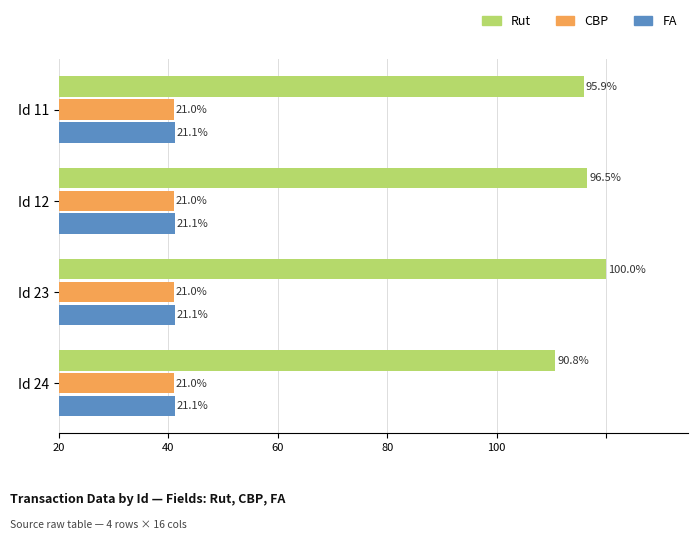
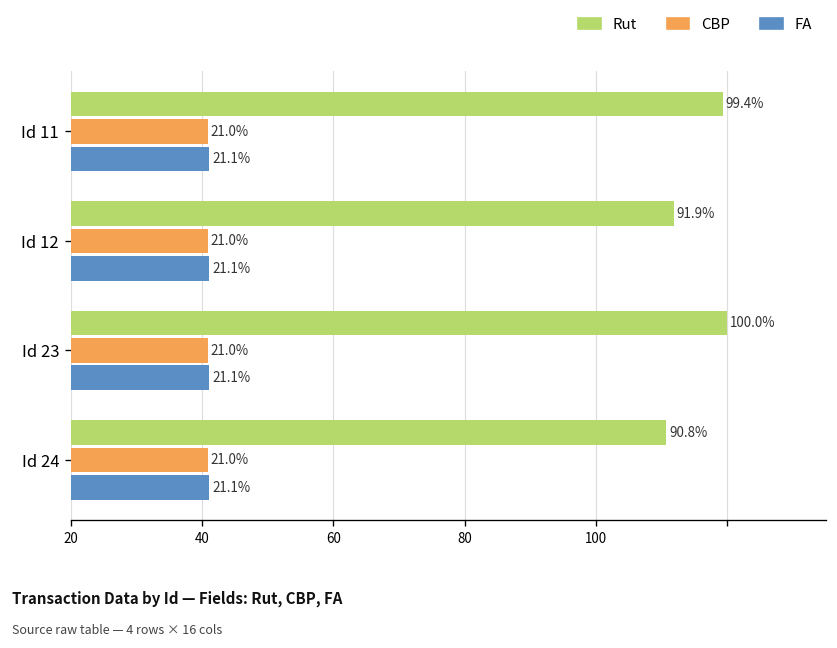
Rut, Id 11: 95.9% -> 99.4%
Rut, Id 12: 96.5% -> 91.9%
